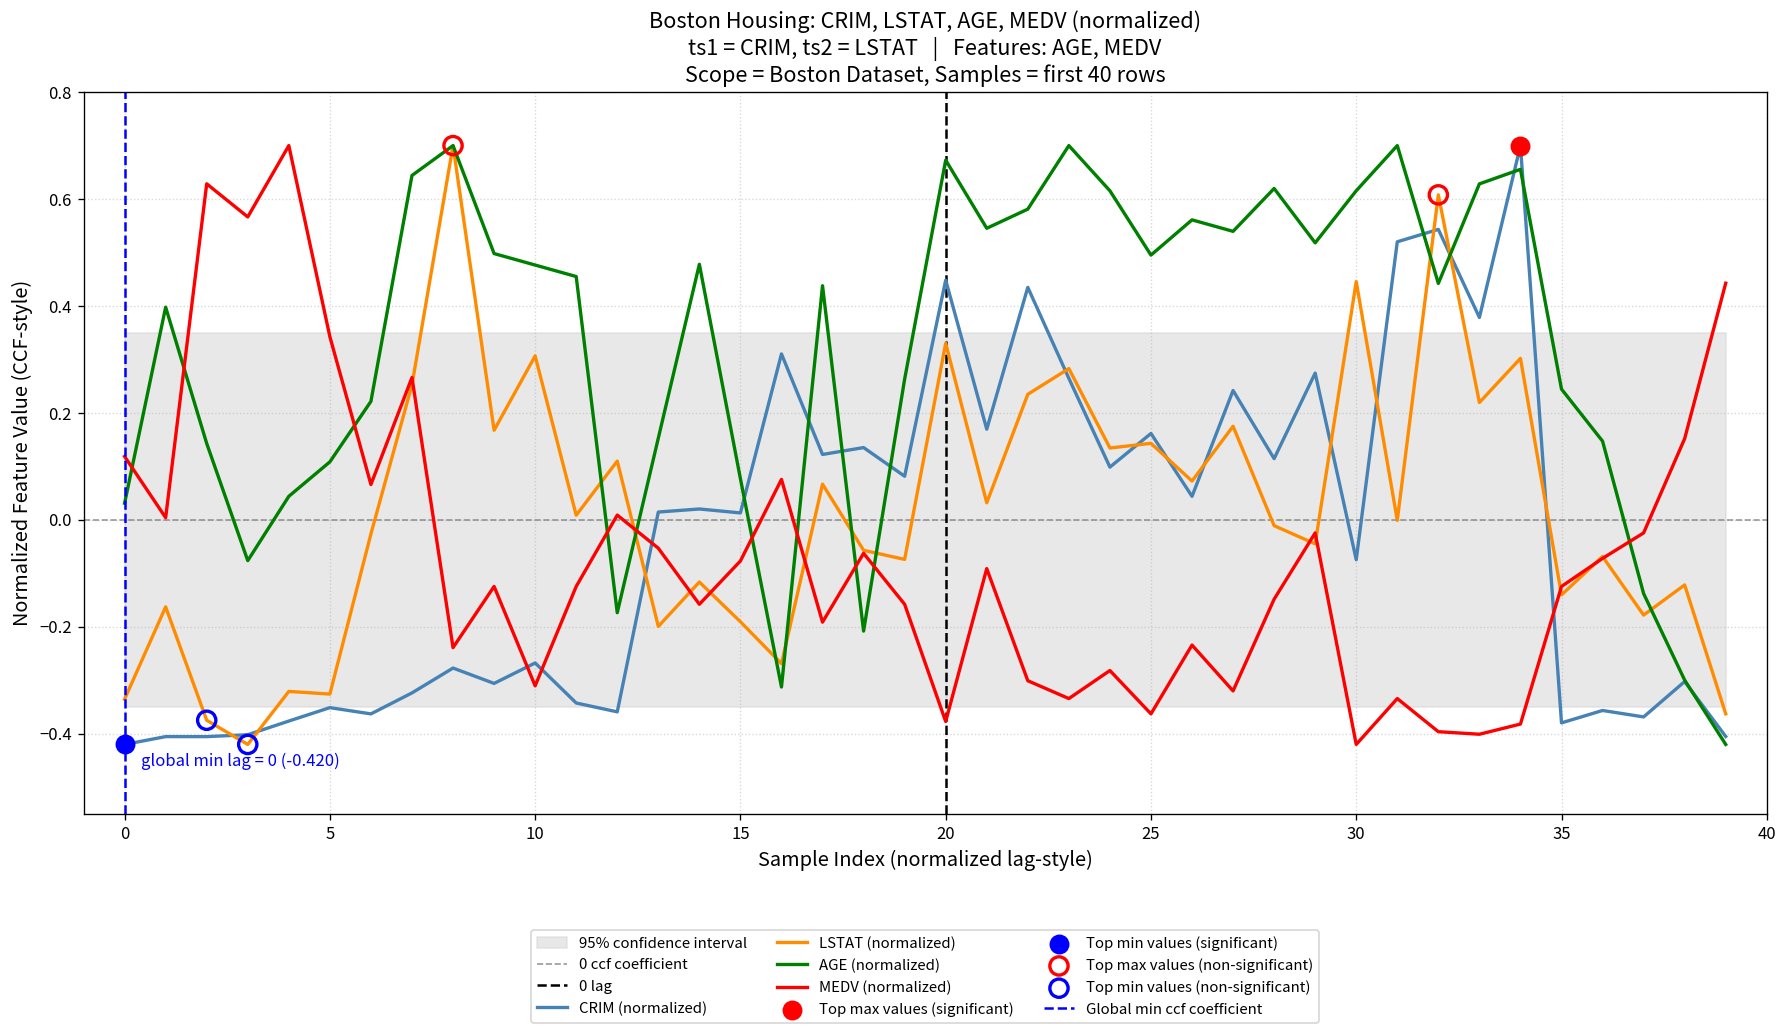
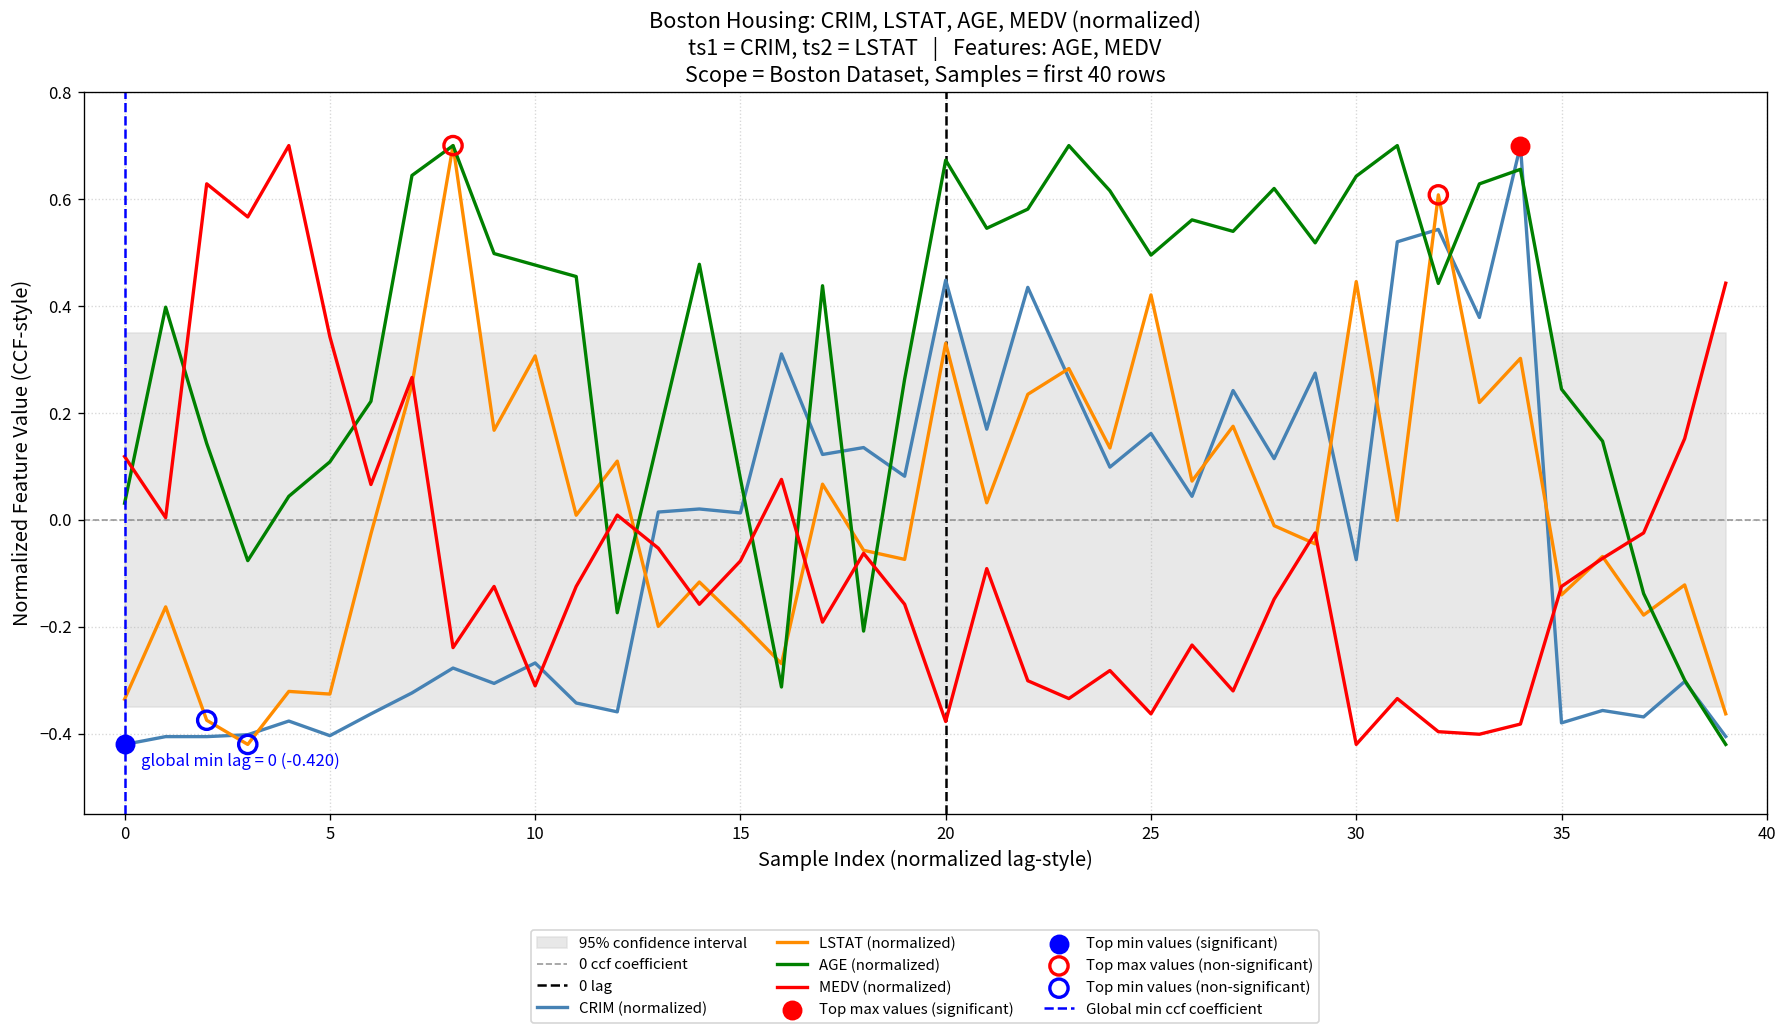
CRIM (normalized), 5: -0.35 -> -0.40
LSTAT (normalized), 25: 0.14 -> 0.42
AGE (normalized), 30: 0.62 -> 0.64
